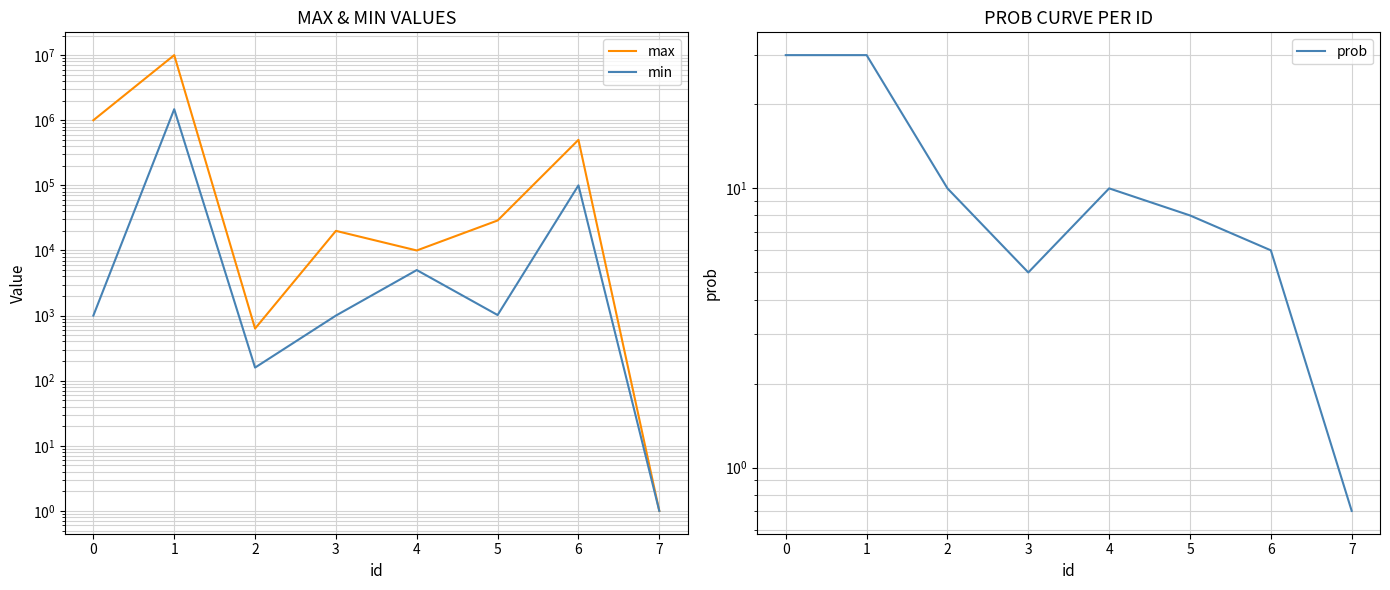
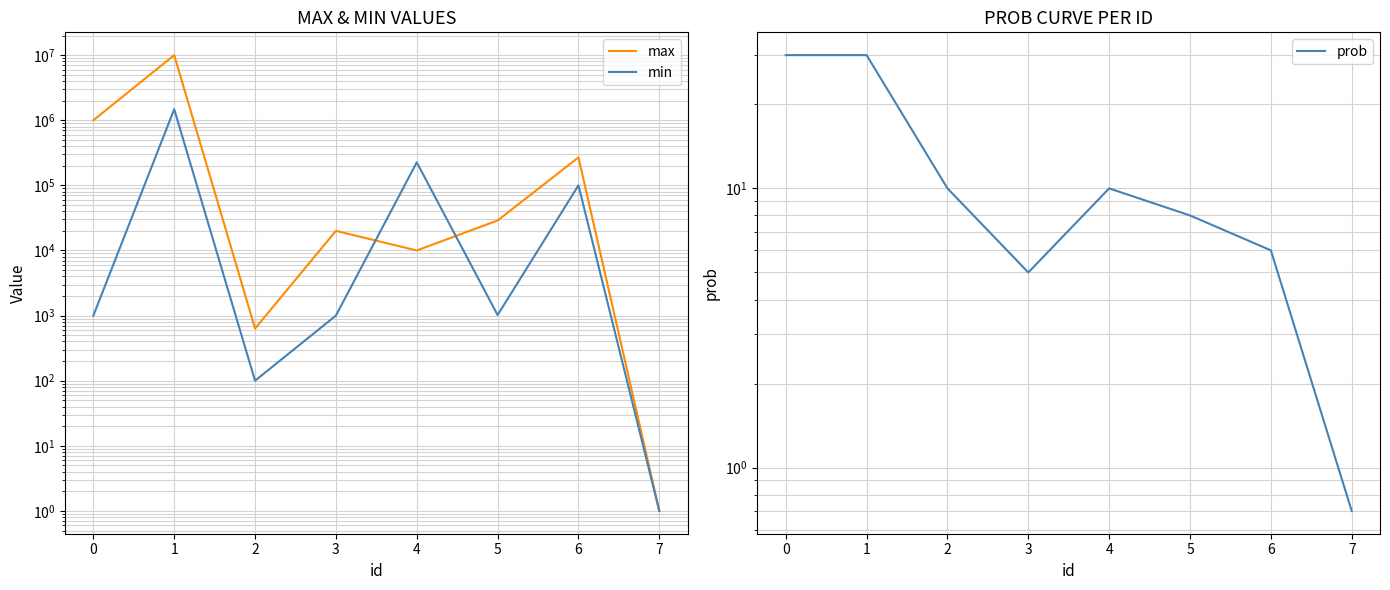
MAX & MIN VALUES, min, 2: 160 -> 100
MAX & MIN VALUES, min, 4: 5000 -> 230000
MAX & MIN VALUES, max, 6: 500000 -> 270000
